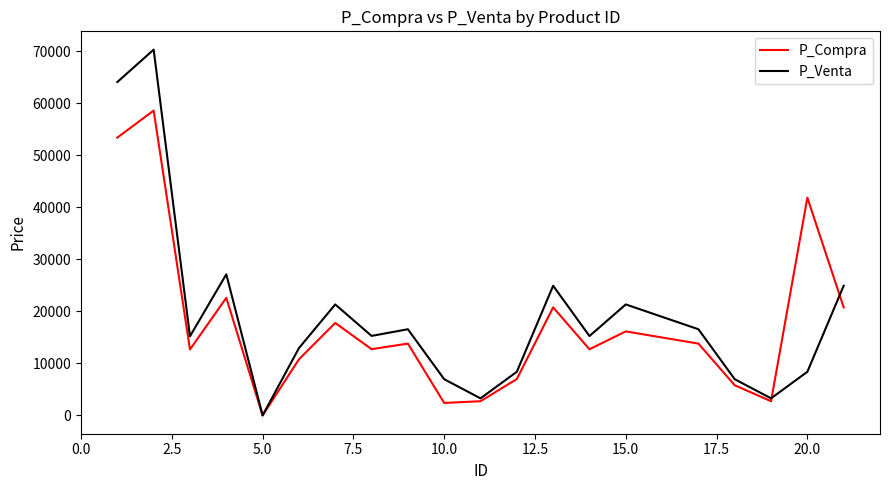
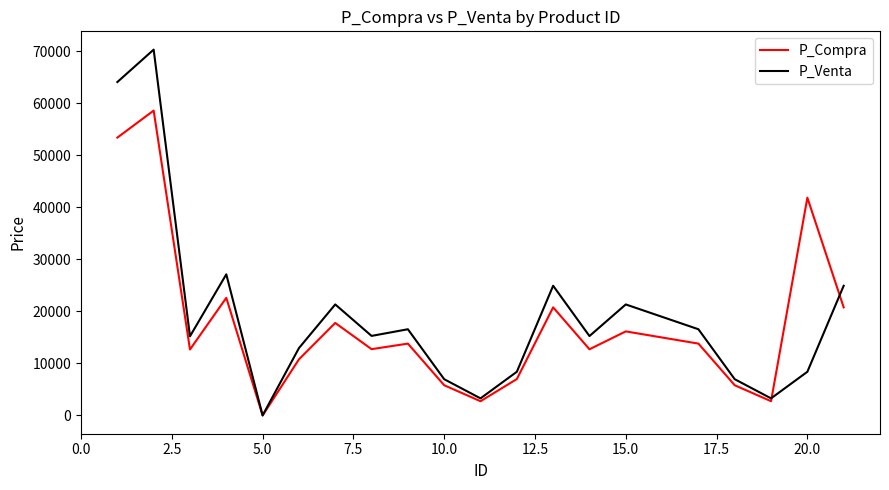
P_Compra, 10.0: 2000 -> 6000
